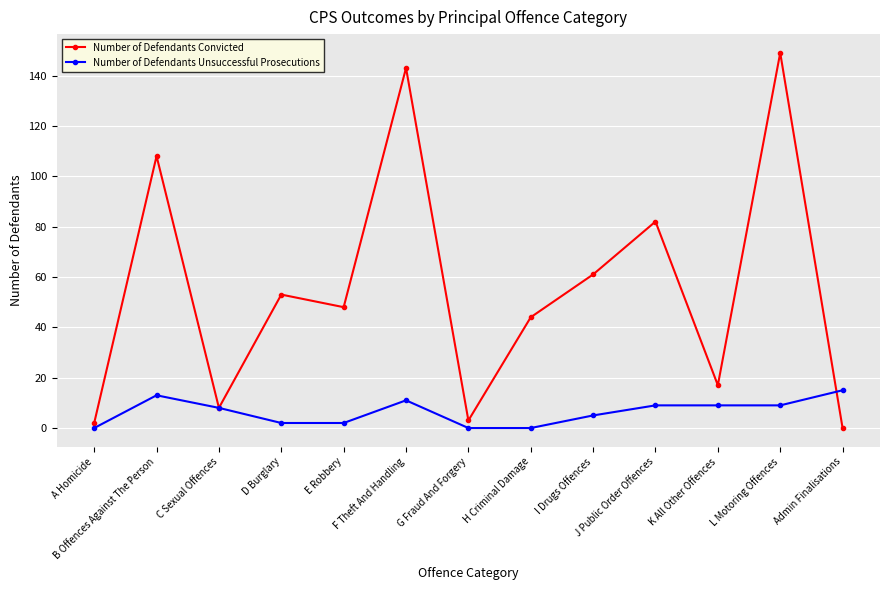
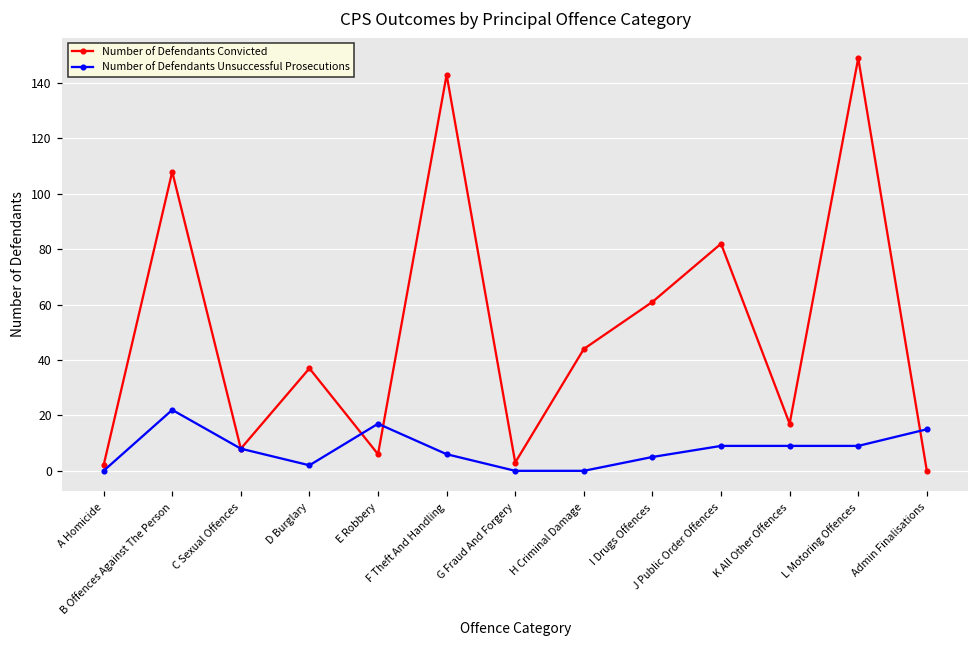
Number of Defendants Unsuccessful Prosecutions, B Offences Against The Person: 13 -> 22
Number of Defendants Convicted, D Burglary: 53 -> 37
Number of Defendants Convicted, E Robbery: 48 -> 6
Number of Defendants Unsuccessful Prosecutions, E Robbery: 2 -> 17
Number of Defendants Unsuccessful Prosecutions, F Theft And Handling: 11 -> 6
